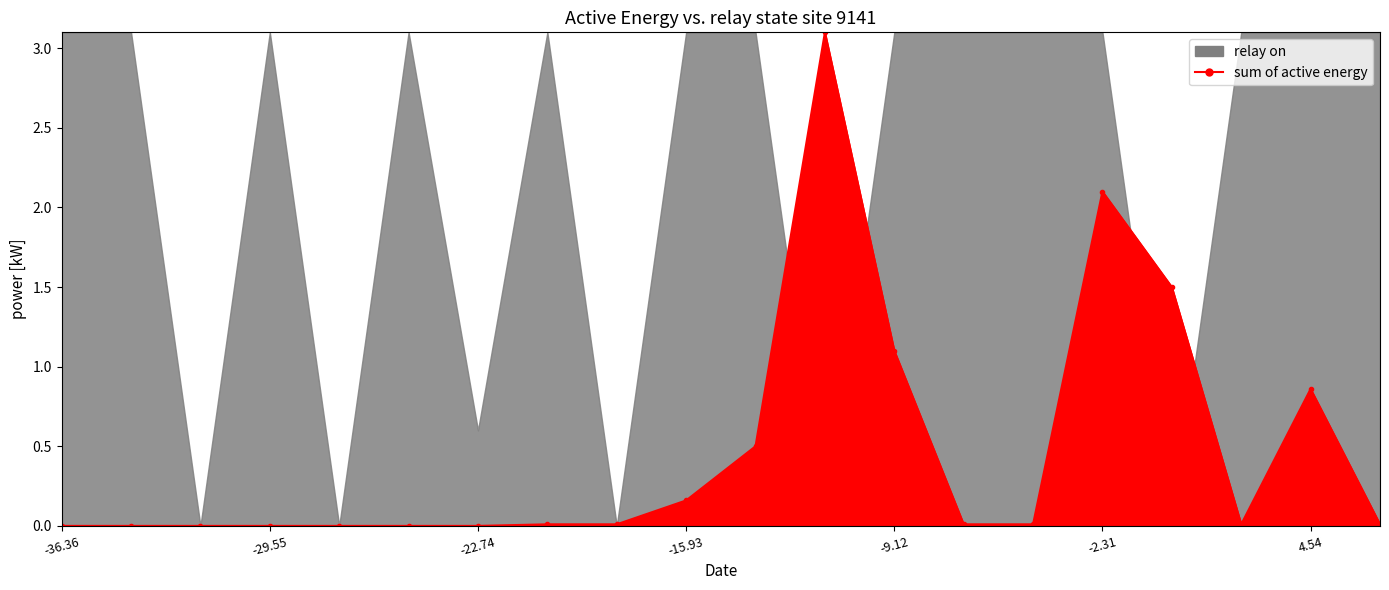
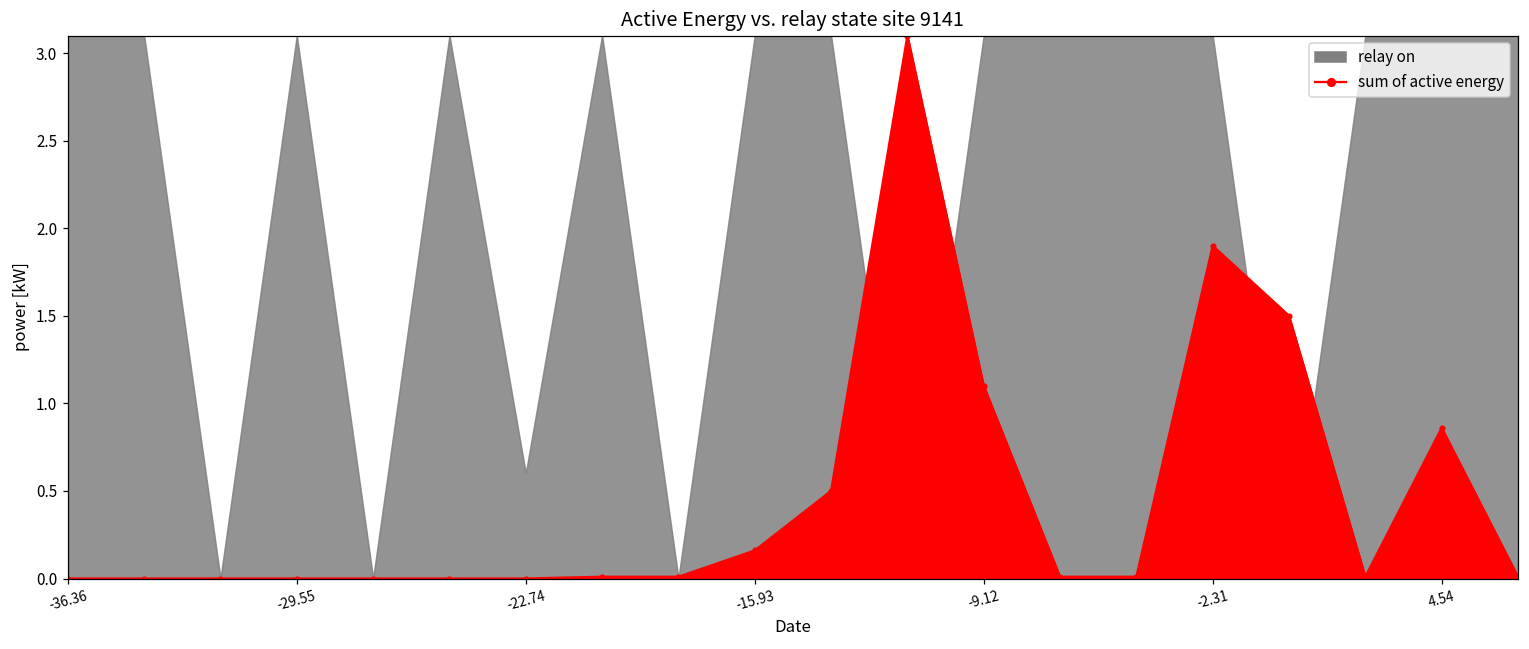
sum of active energy, -2.31: 2.1 -> 1.9
